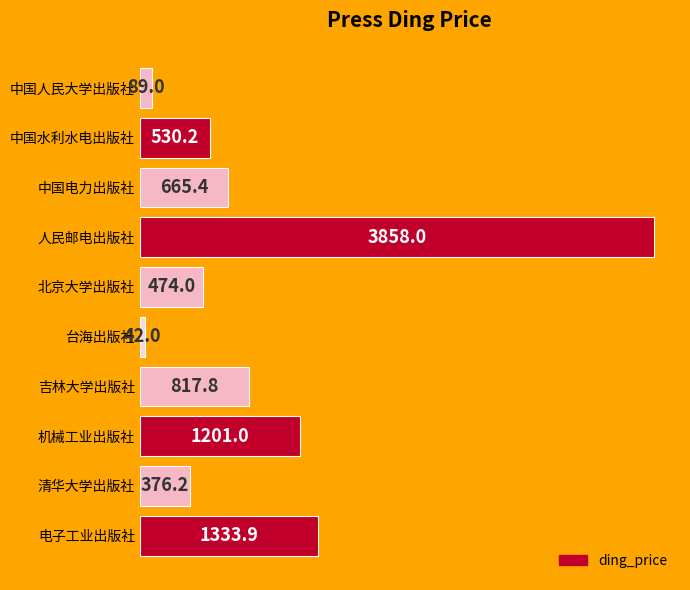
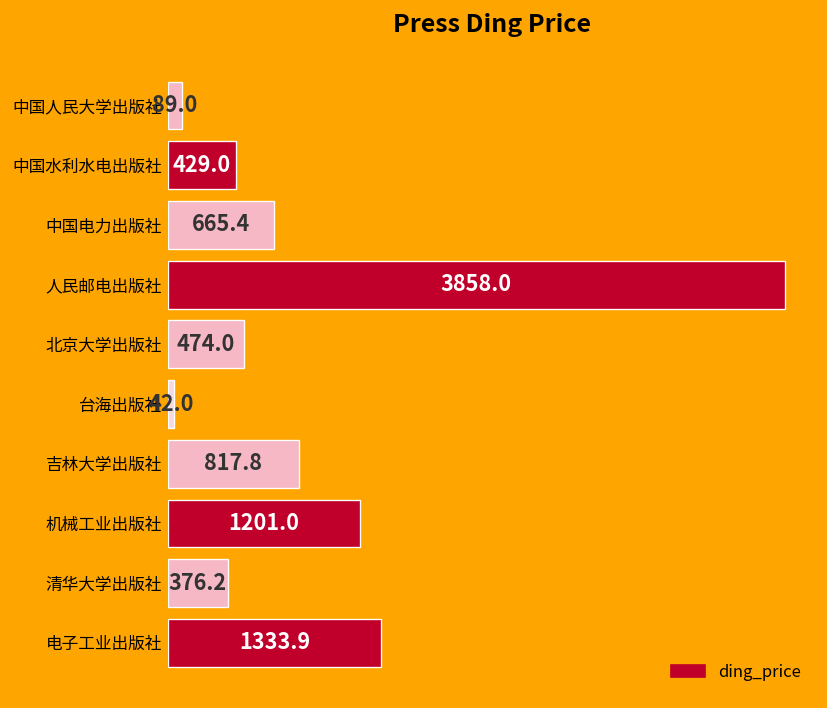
中国水利水电出版社: 530.2 -> 429.0
